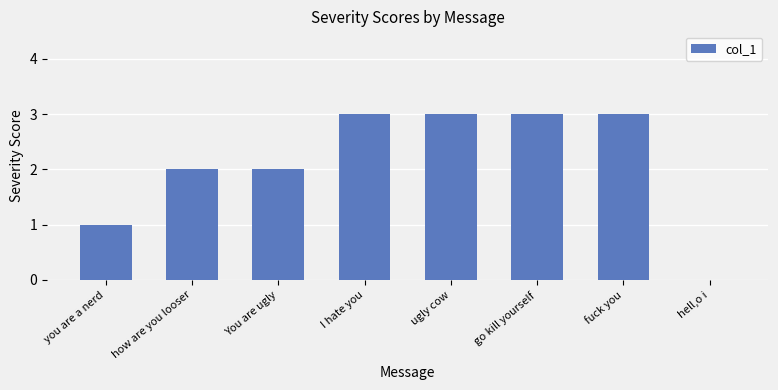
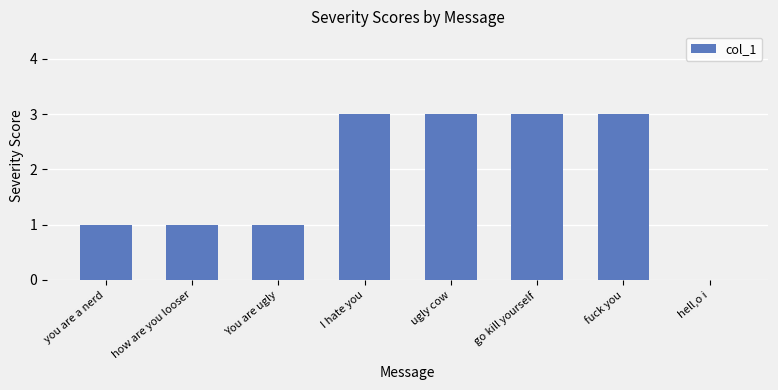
how are you looser: 2 -> 1
You are ugly: 2 -> 1
